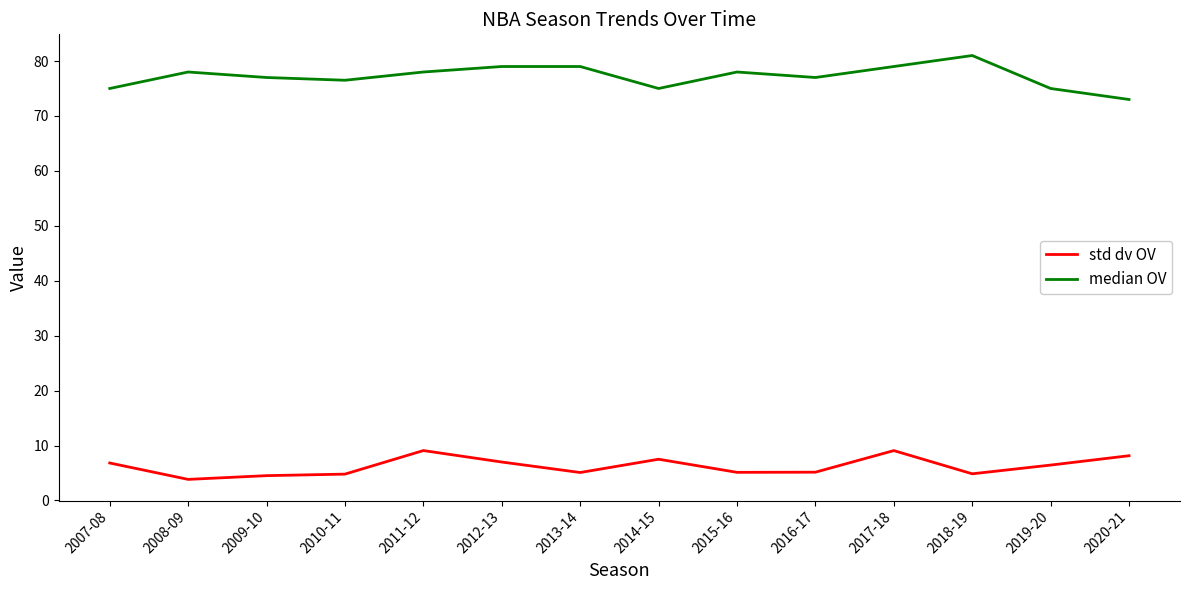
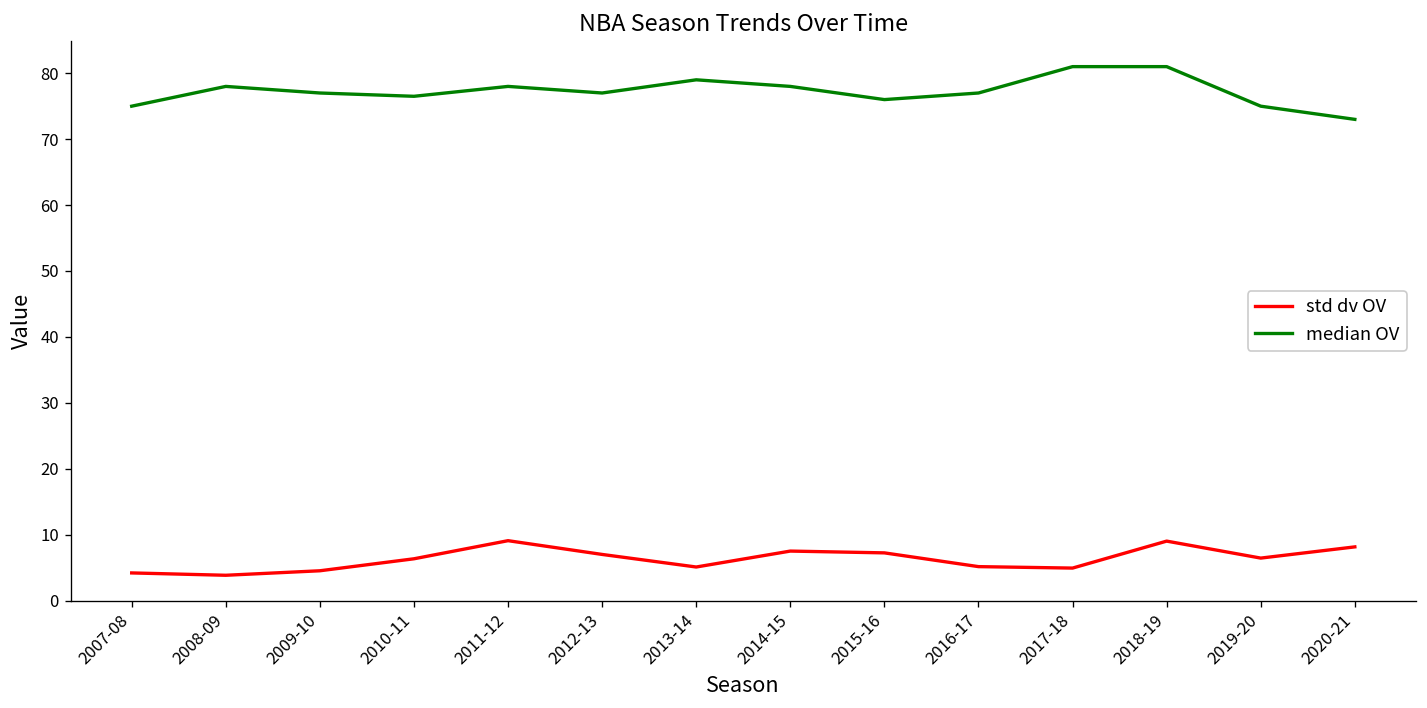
std dv OV, 2007-08: 7 -> 4
std dv OV, 2010-11: 5 -> 6
median OV, 2012-13: 79 -> 77
median OV, 2014-15: 75 -> 78
std dv OV, 2015-16: 5 -> 7
median OV, 2015-16: 78 -> 76
std dv OV, 2017-18: 9 -> 5
median OV, 2017-18: 79 -> 81
std dv OV, 2018-19: 5 -> 9
